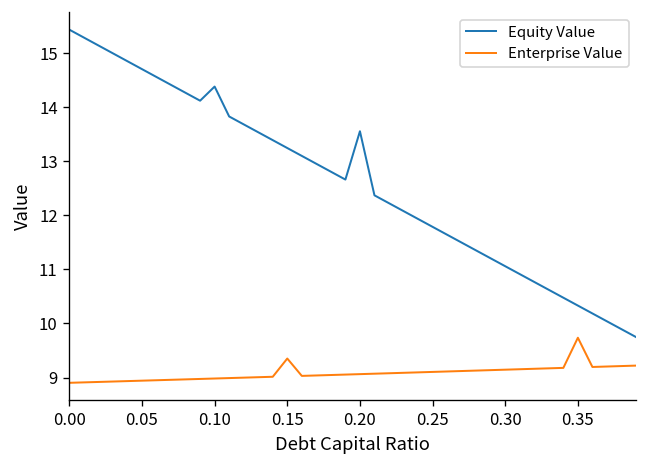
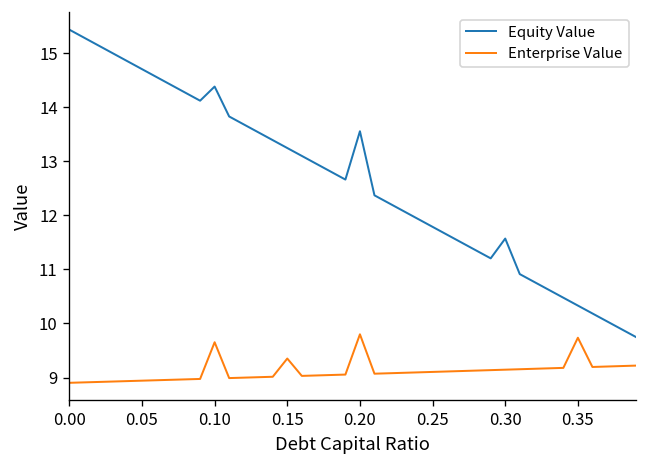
Enterprise Value, 0.10: 9.0 -> 9.7
Enterprise Value, 0.20: 9.1 -> 9.8
Equity Value, 0.30: 11.1 -> 11.6
